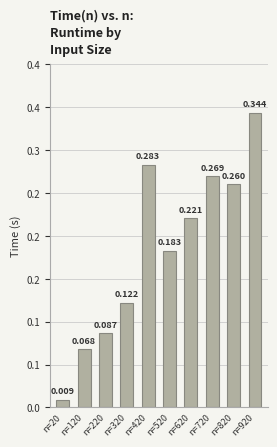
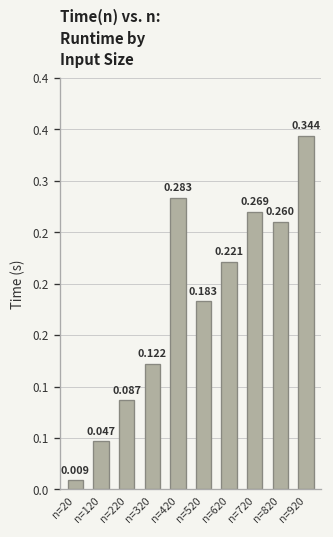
n=120: 0.068 -> 0.047
